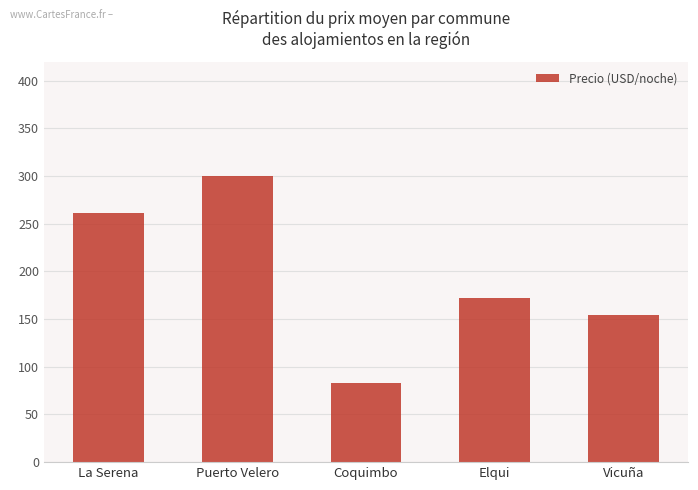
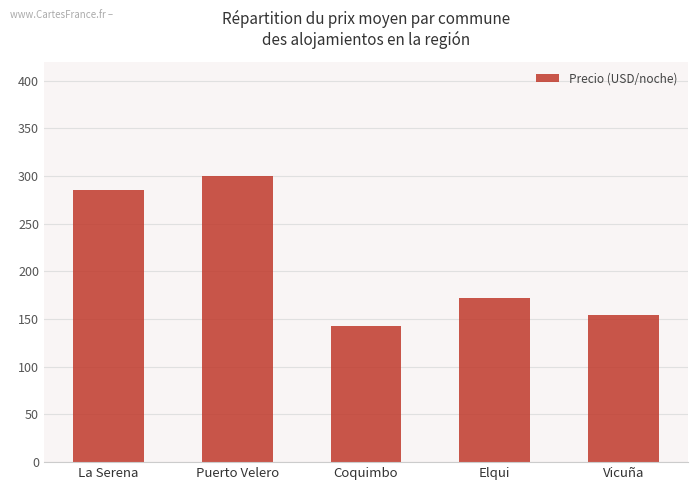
La Serena: 260 -> 290
Coquimbo: 80 -> 140
